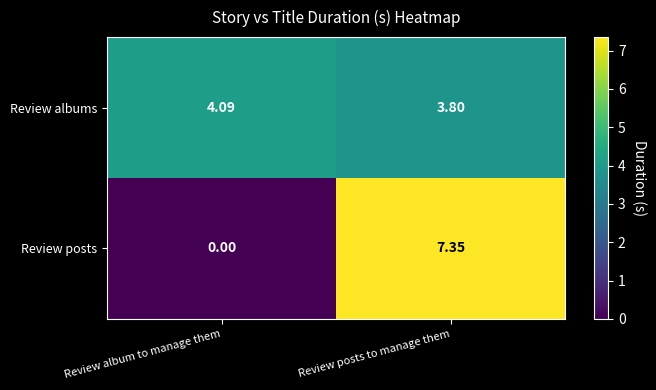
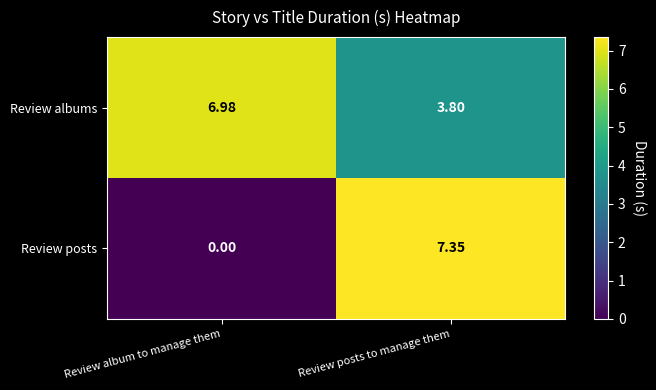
Review albums, Review album to manage them: 4.09 -> 6.98
